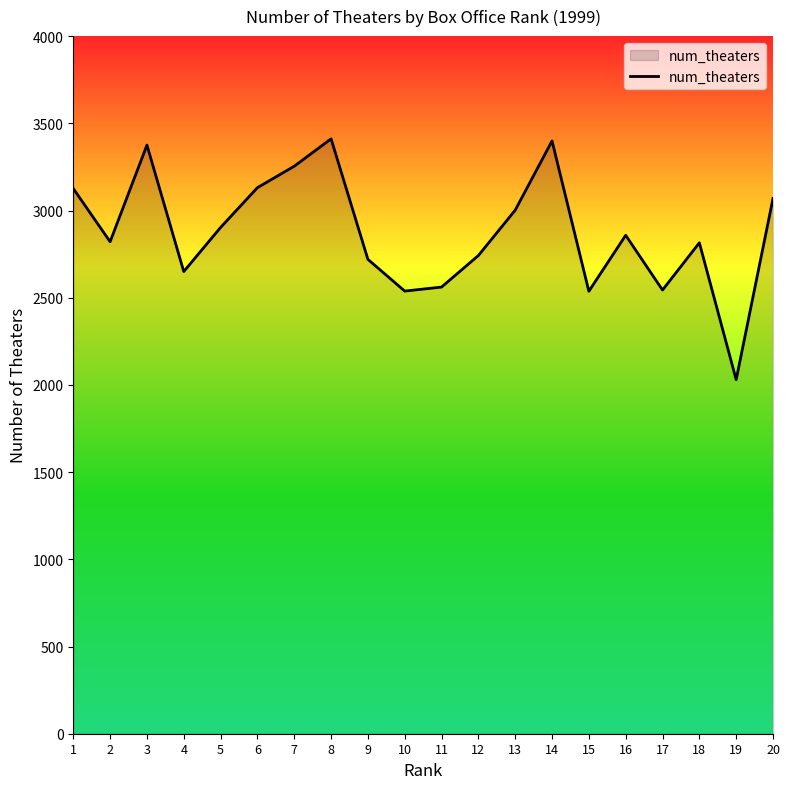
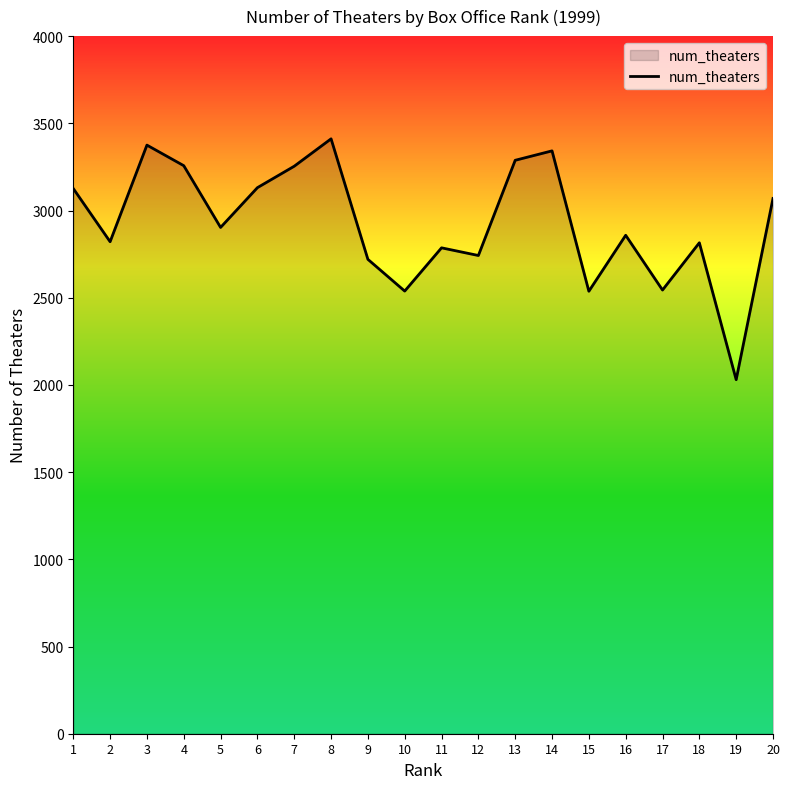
4: 2650 -> 3260
11: 2560 -> 2790
13: 3000 -> 3290
14: 3400 -> 3340
